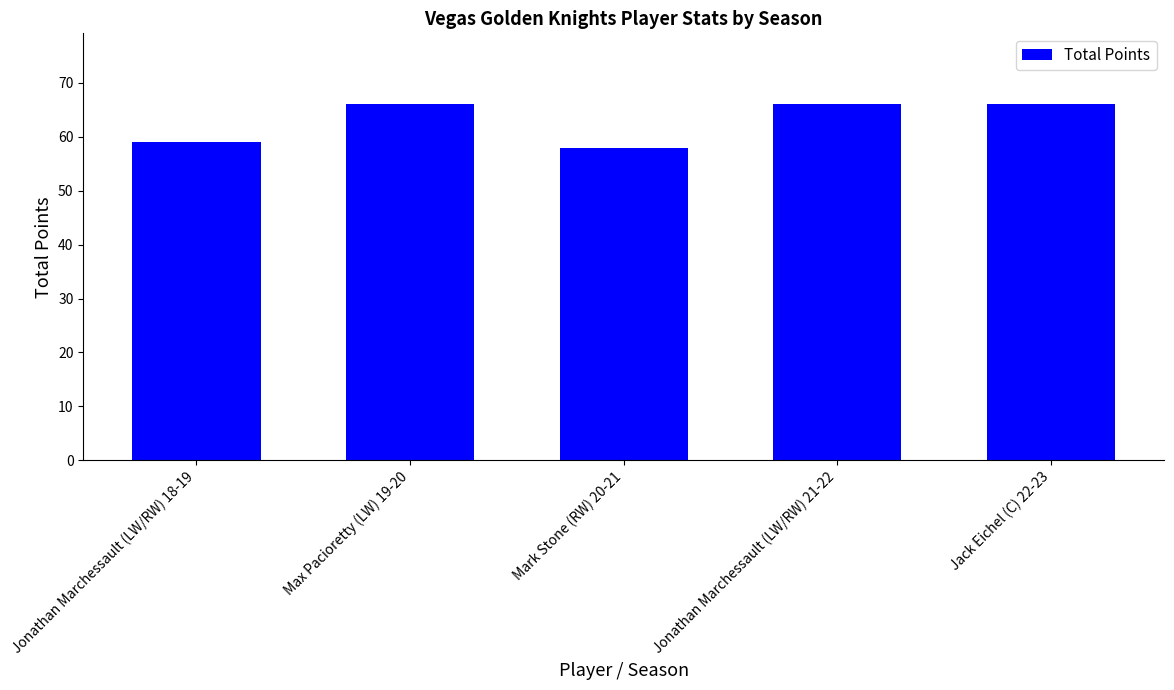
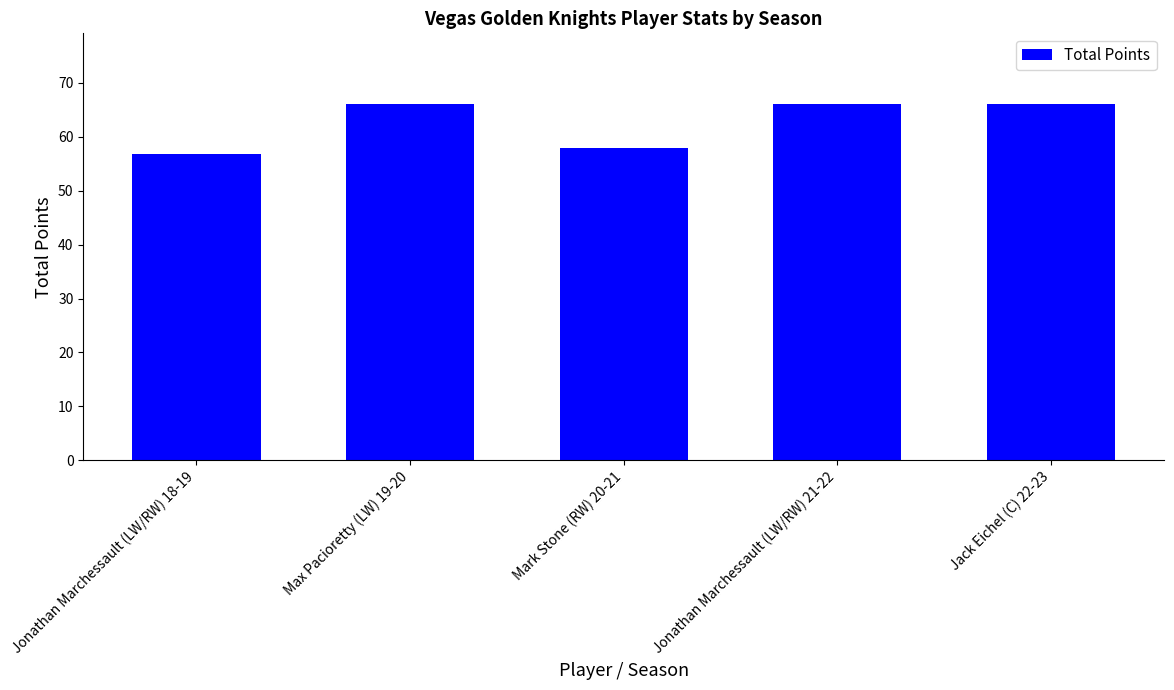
Jonathan Marchessault (LW/RW) 18-19: 59 -> 57
